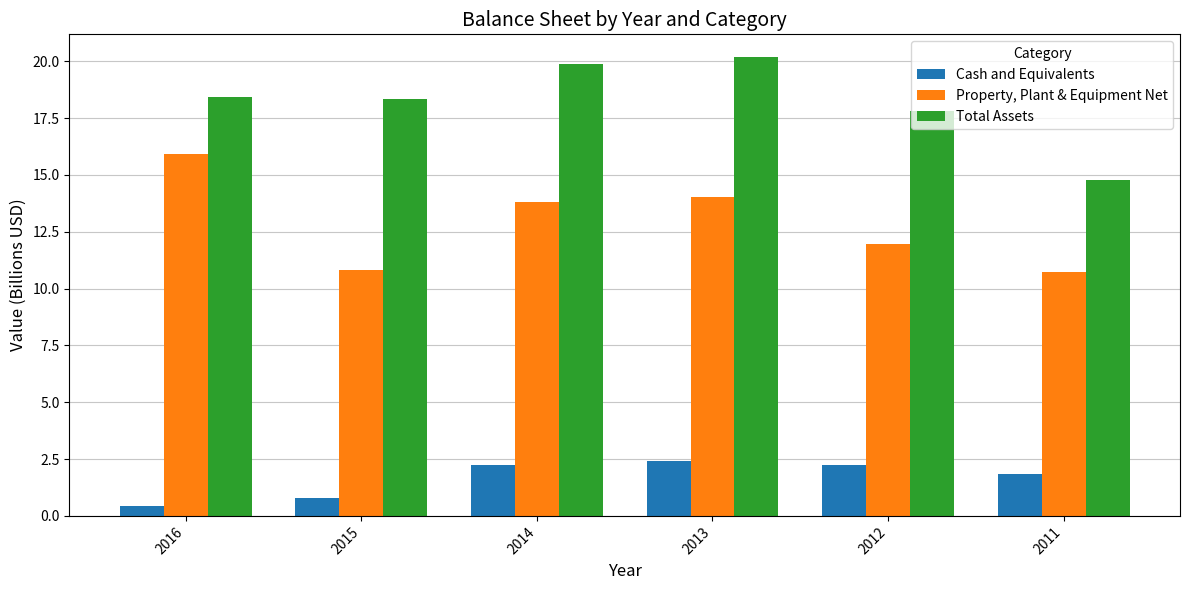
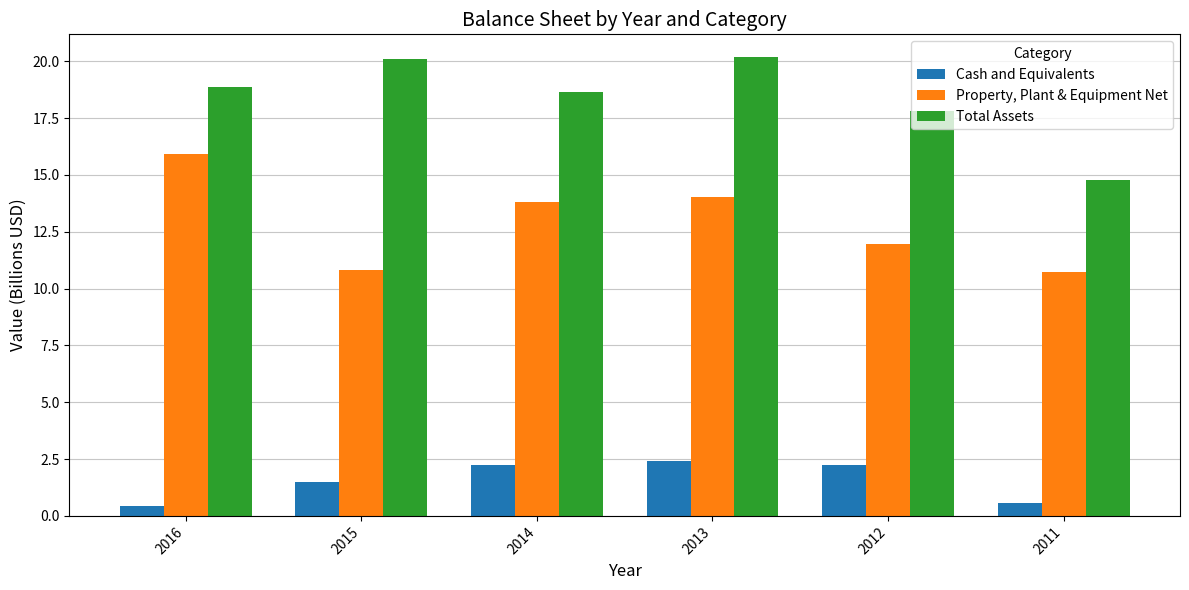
Total Assets, 2016: 18.4 -> 18.9
Cash and Equivalents, 2015: 0.8 -> 1.5
Total Assets, 2015: 18.4 -> 20.1
Total Assets, 2014: 19.9 -> 18.7
Cash and Equivalents, 2011: 1.9 -> 0.6
